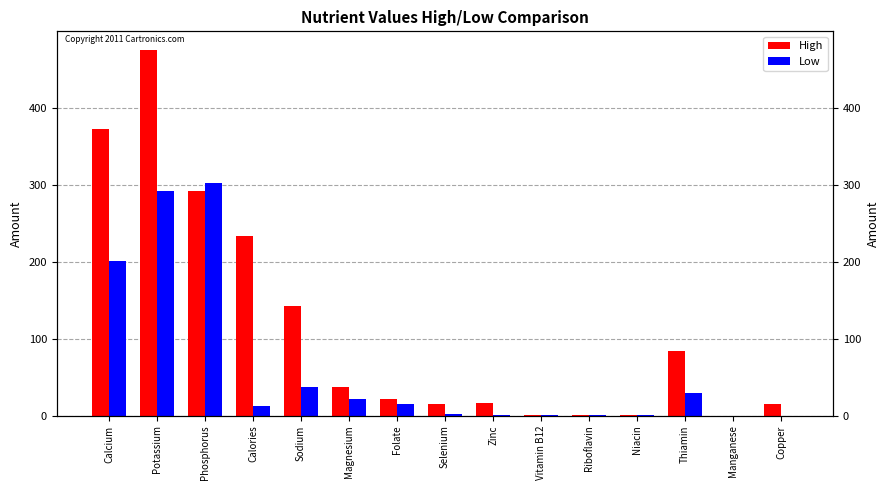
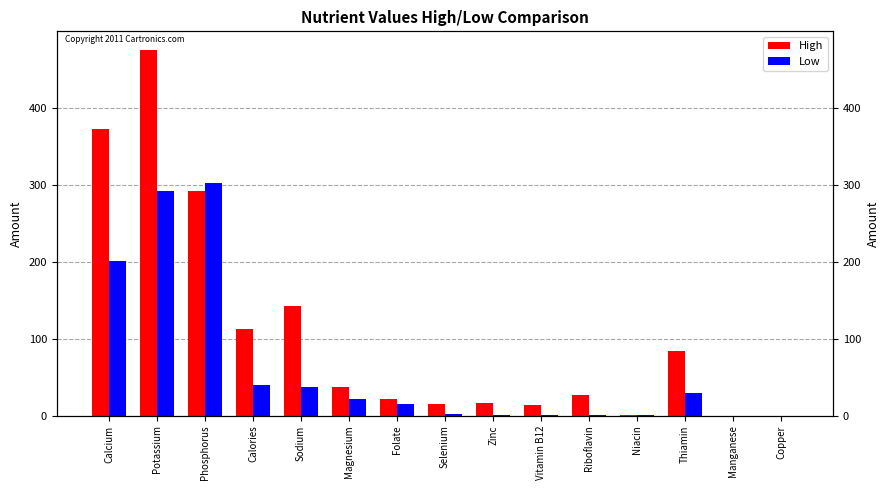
High, Calories: 230 -> 110
Low, Calories: 10 -> 40
High, Vitamin B12: 0 -> 10
High, Riboflavin: 0 -> 30
High, Copper: 10 -> 0
